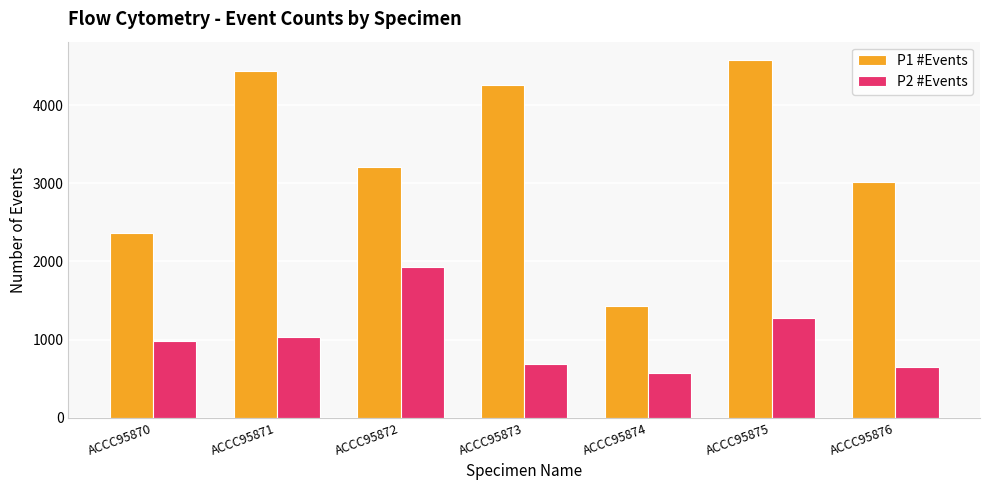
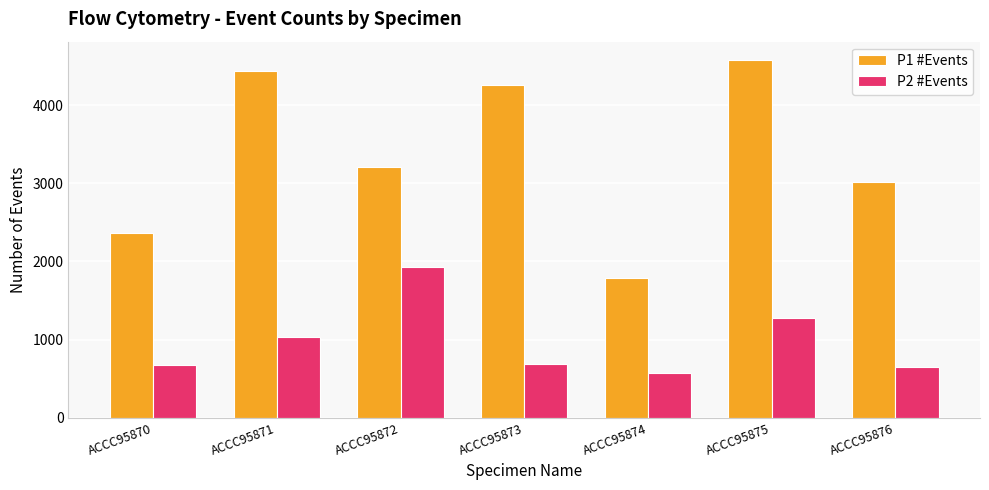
P2 #Events, ACCC95870: 1000 -> 700
P1 #Events, ACCC95874: 1400 -> 1800
